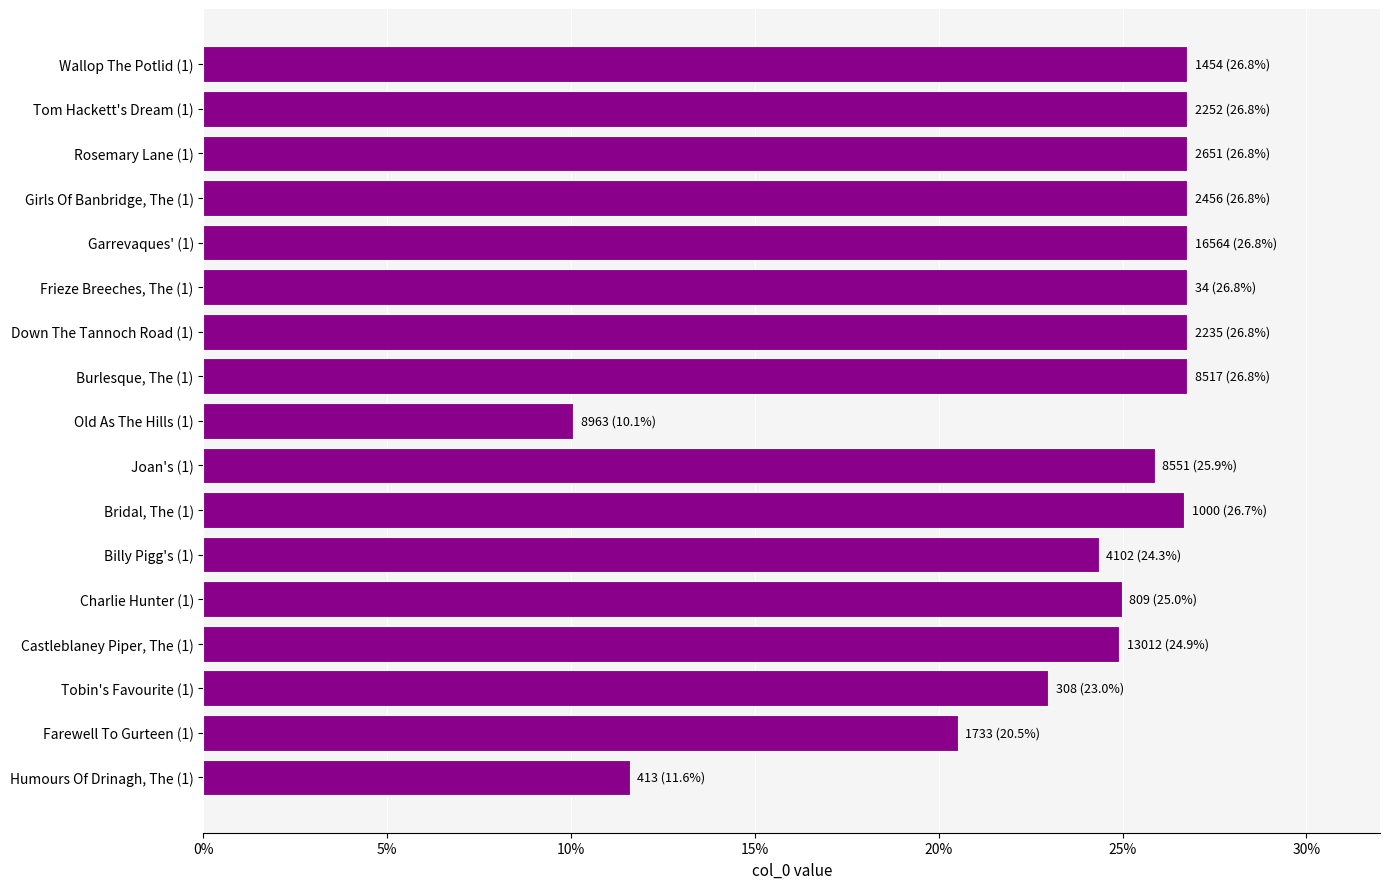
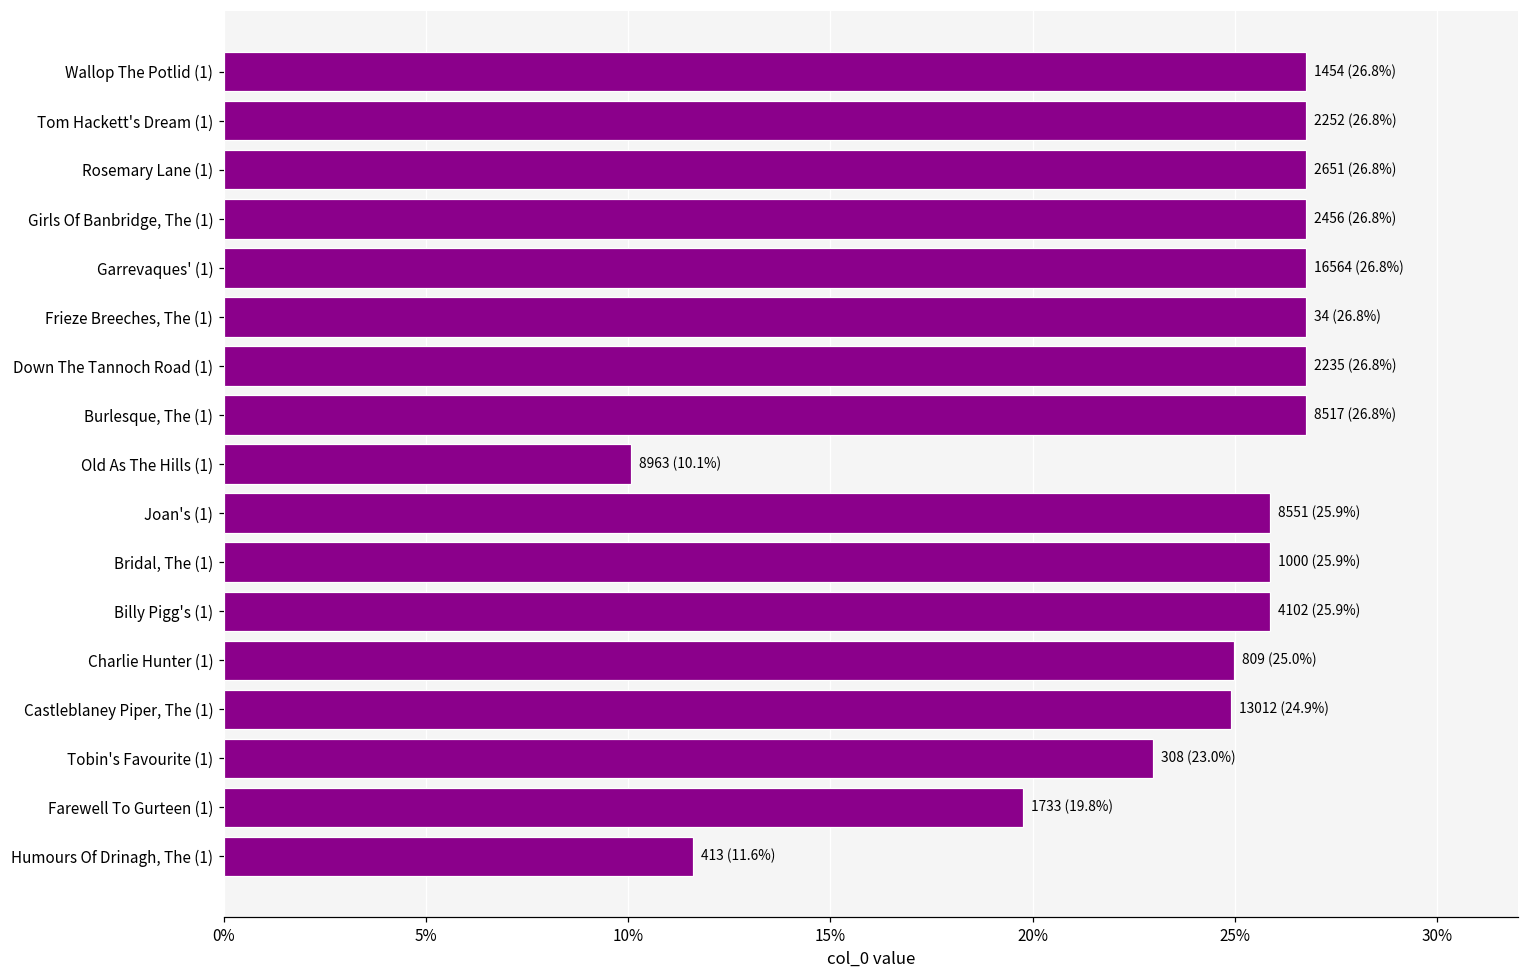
Bridal, The (1): (26.7%) -> (25.9%)
Billy Pigg's (1): (24.3%) -> (25.9%)
Farewell To Gurteen (1): (20.5%) -> (19.8%)
